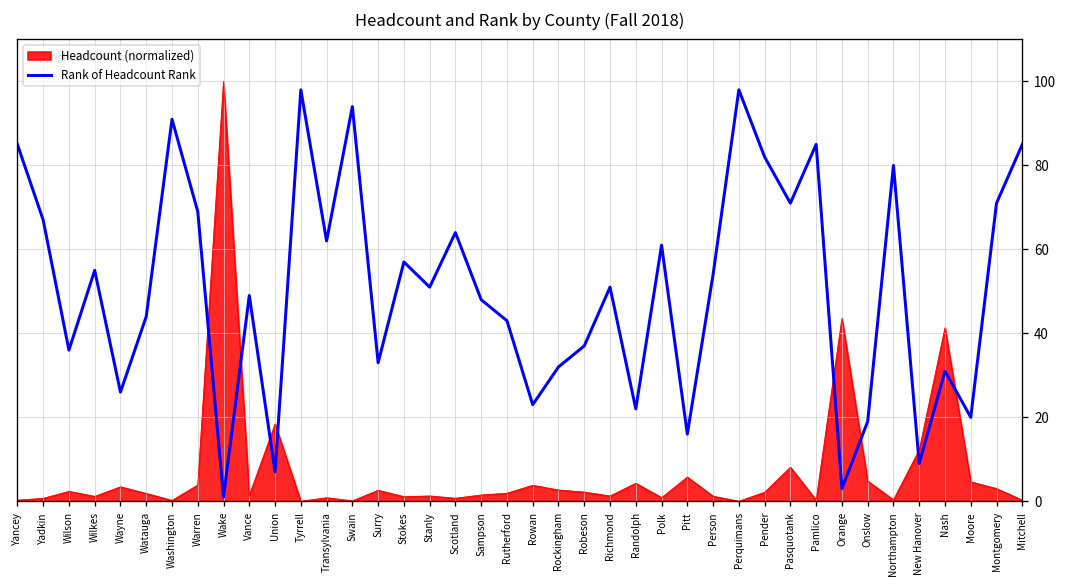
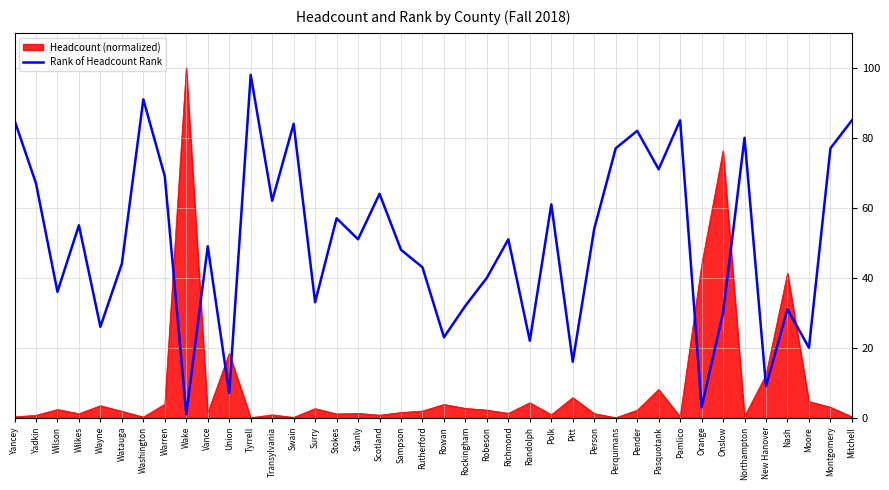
Rank of Headcount Rank, Swain: 94 -> 84
Rank of Headcount Rank, Robeson: 37 -> 40
Rank of Headcount Rank, Perquimans: 98 -> 77
Headcount (normalized), Onslow: 5 -> 76
Rank of Headcount Rank, Onslow: 19 -> 30
Rank of Headcount Rank, Montgomery: 71 -> 77
